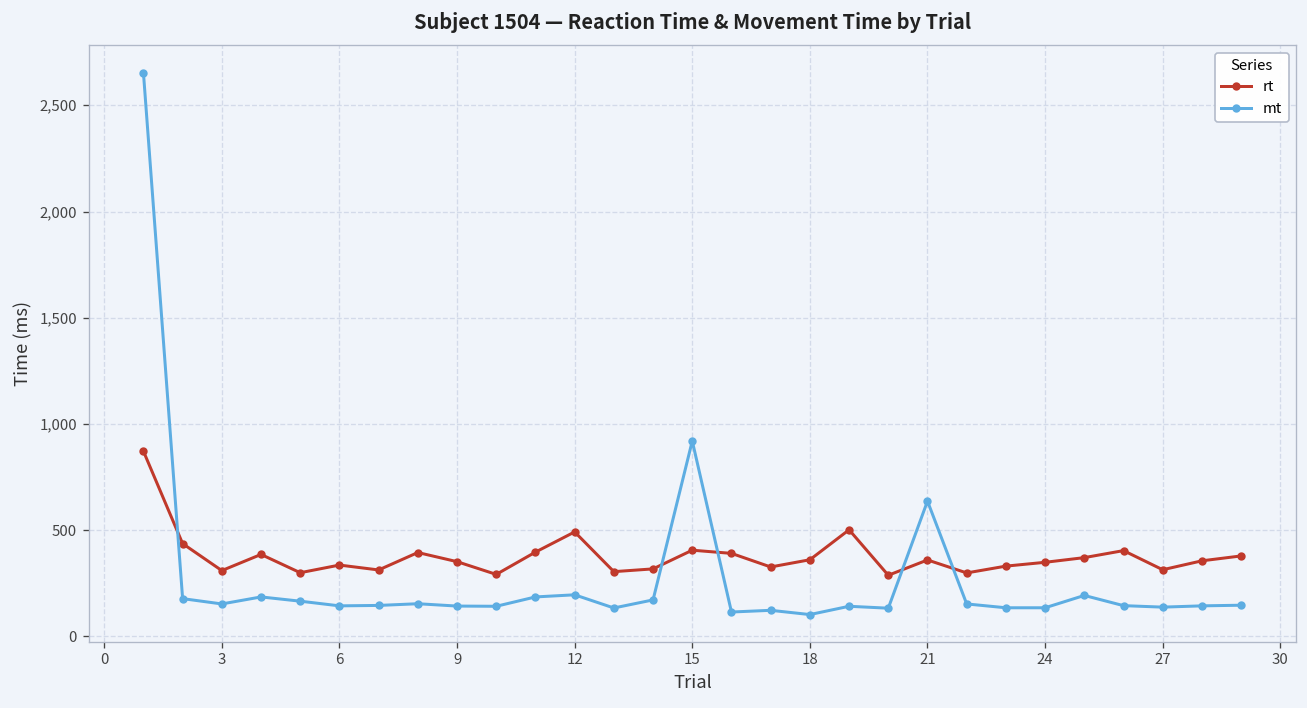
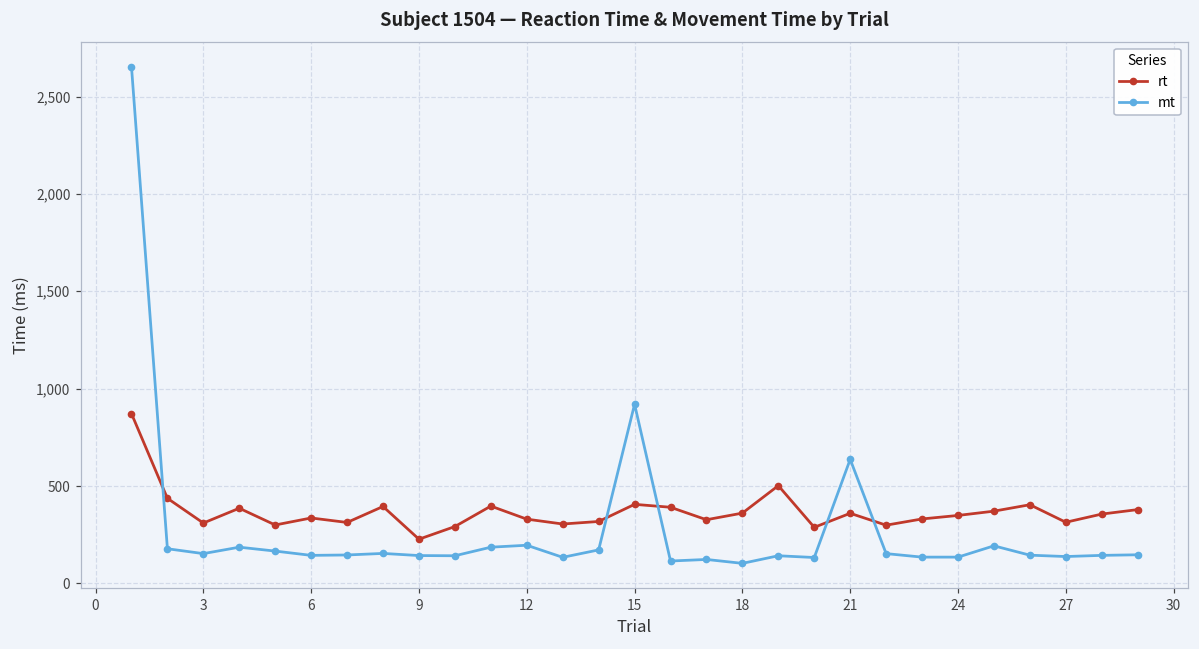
rt, 9: 350 -> 230
rt, 12: 490 -> 330
